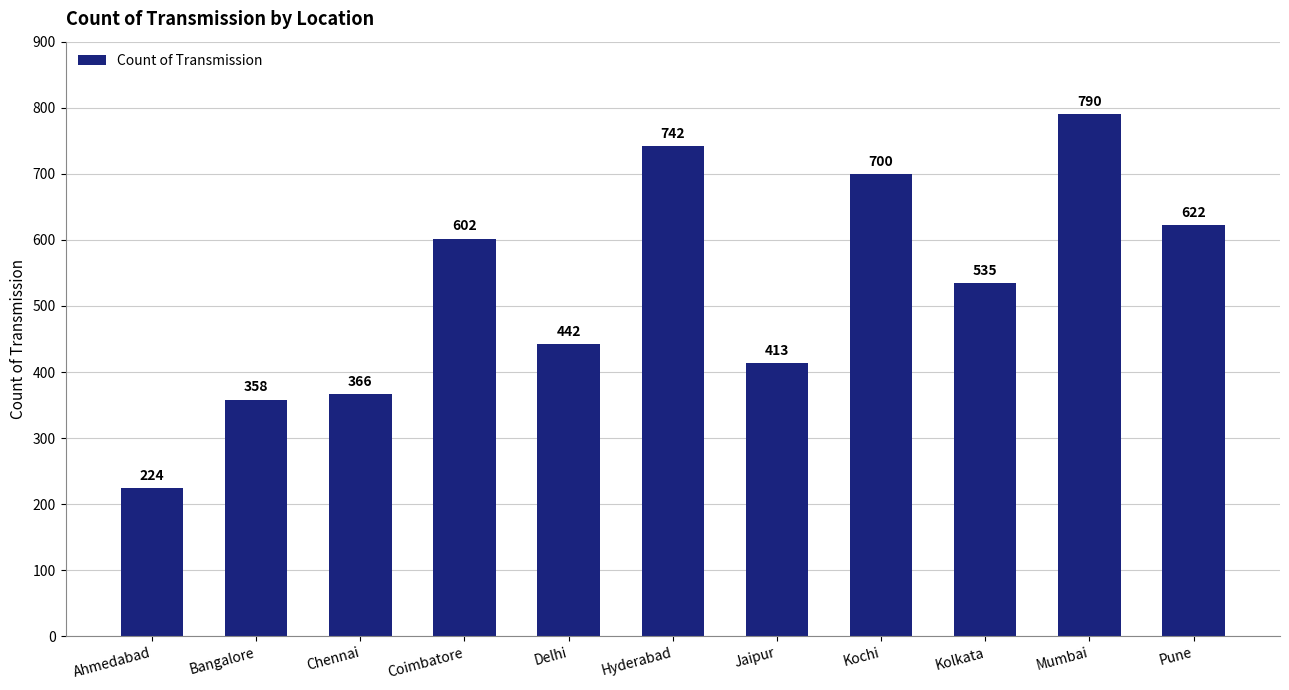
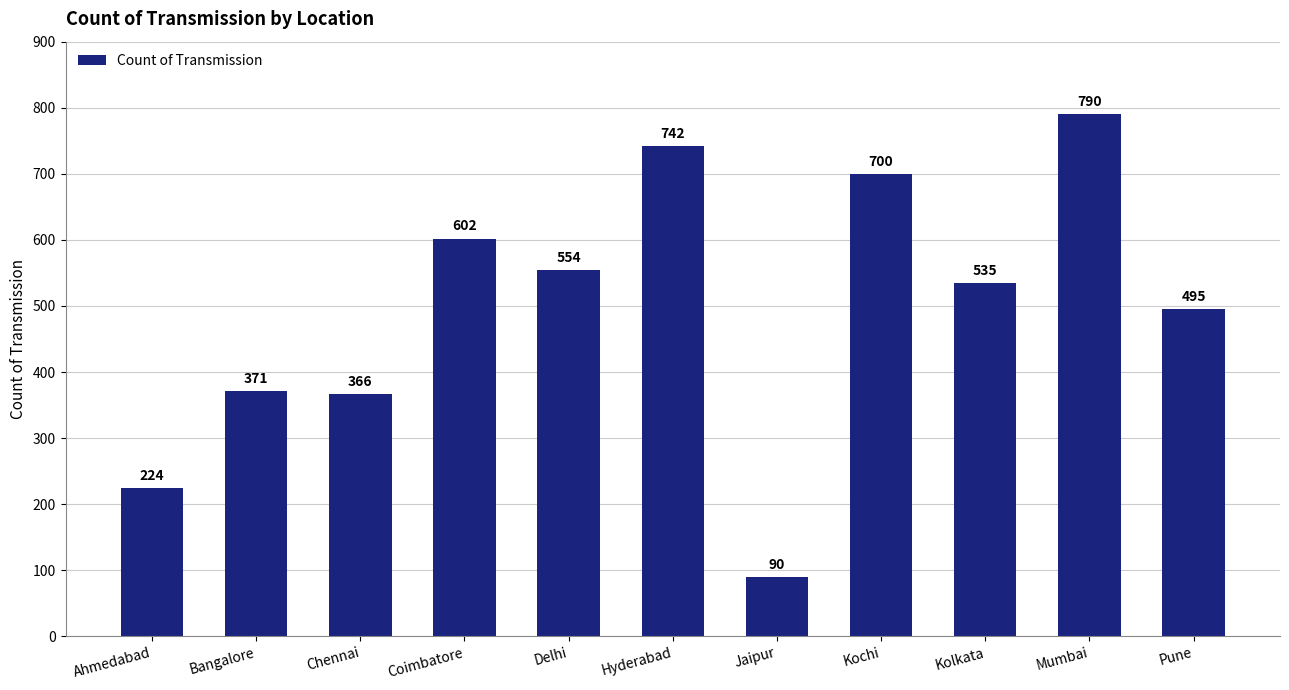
Bangalore: 358 -> 371
Delhi: 442 -> 554
Jaipur: 413 -> 90
Pune: 622 -> 495
